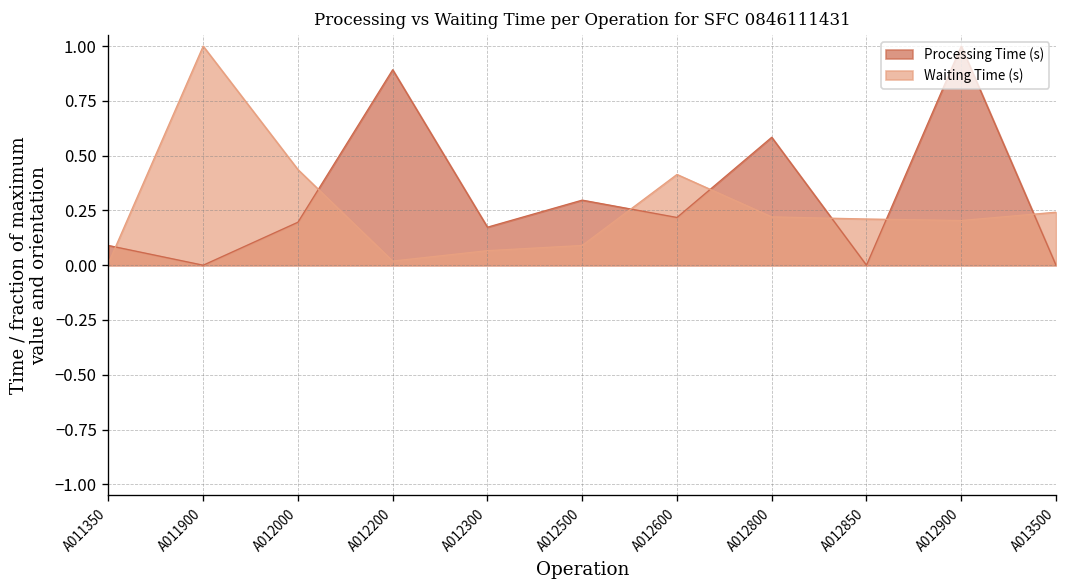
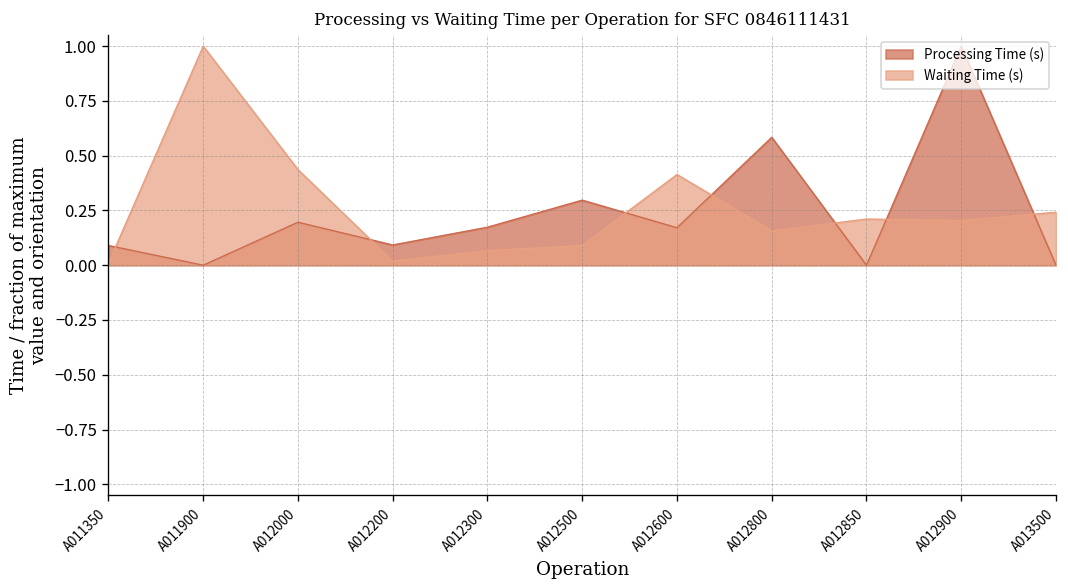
Processing Time (s), A012200: 0.89 -> 0.09
Processing Time (s), A012600: 0.22 -> 0.17
Waiting Time (s), A012800: 0.22 -> 0.16
